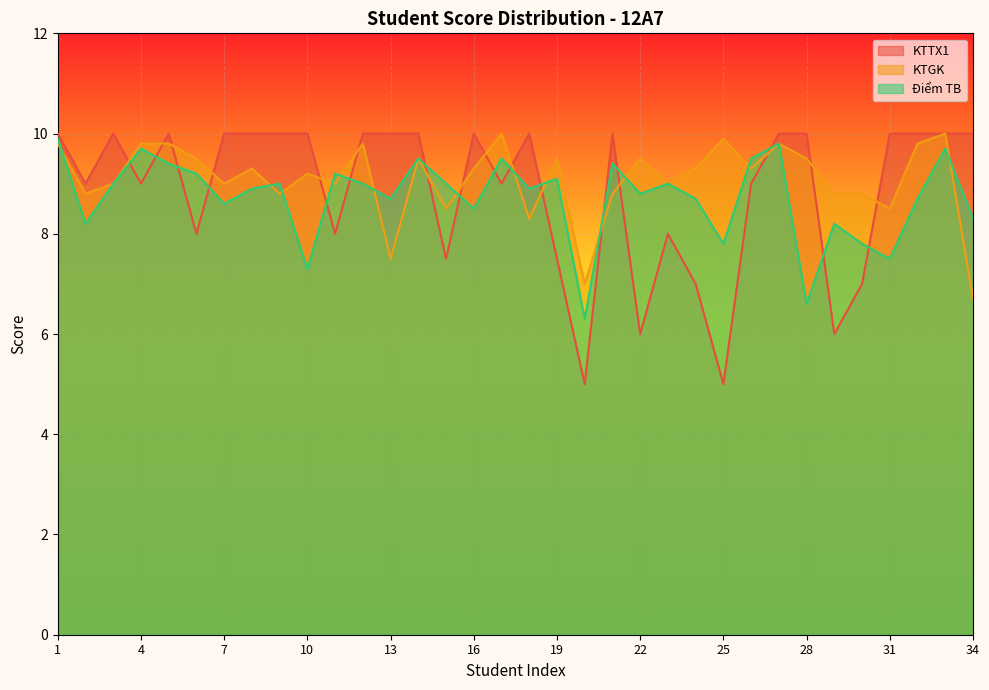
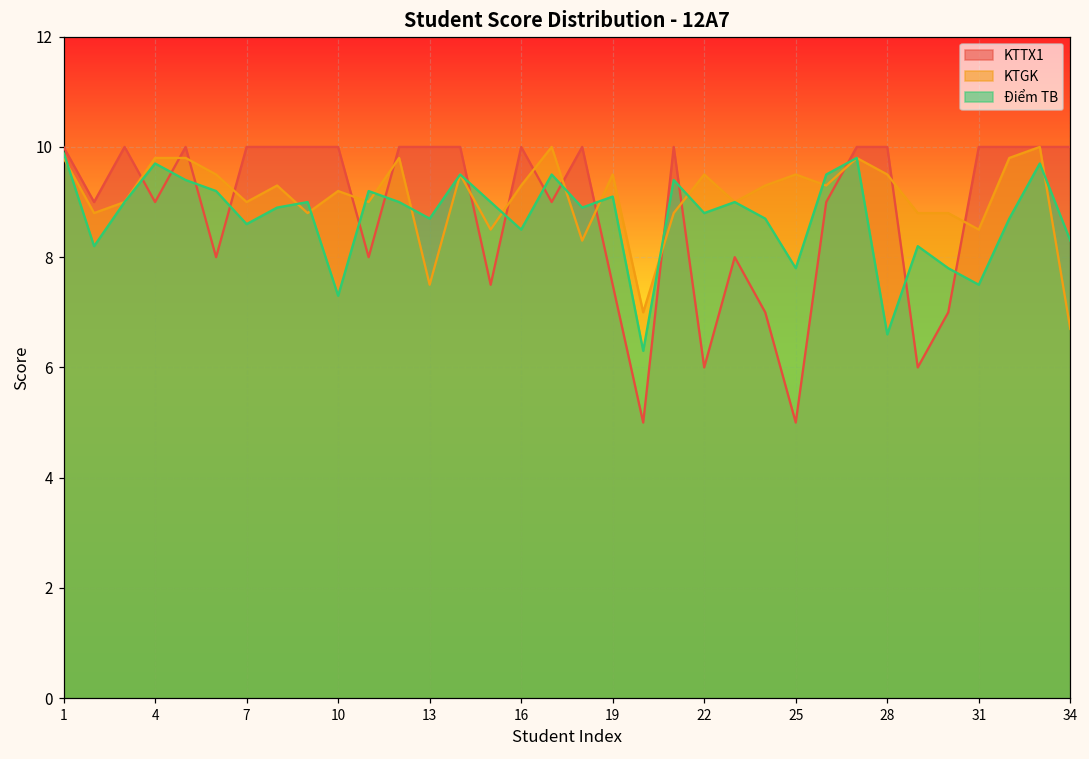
KTGK, 25: 9.9 -> 9.5
